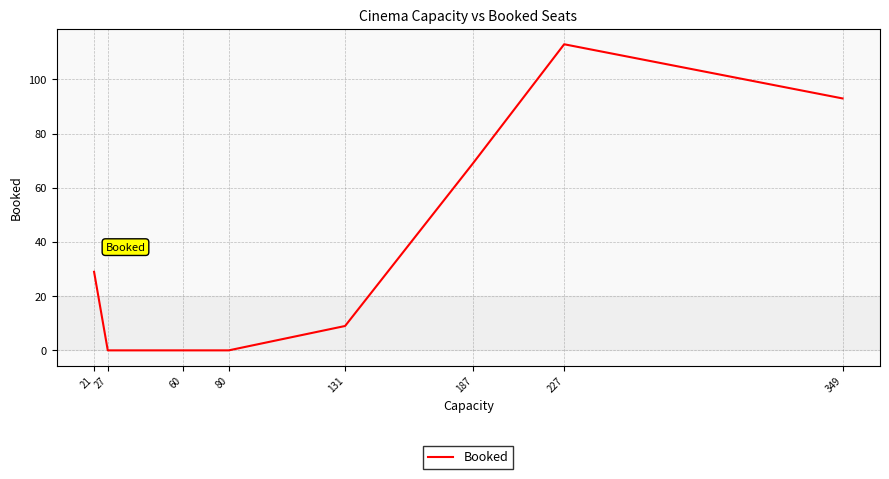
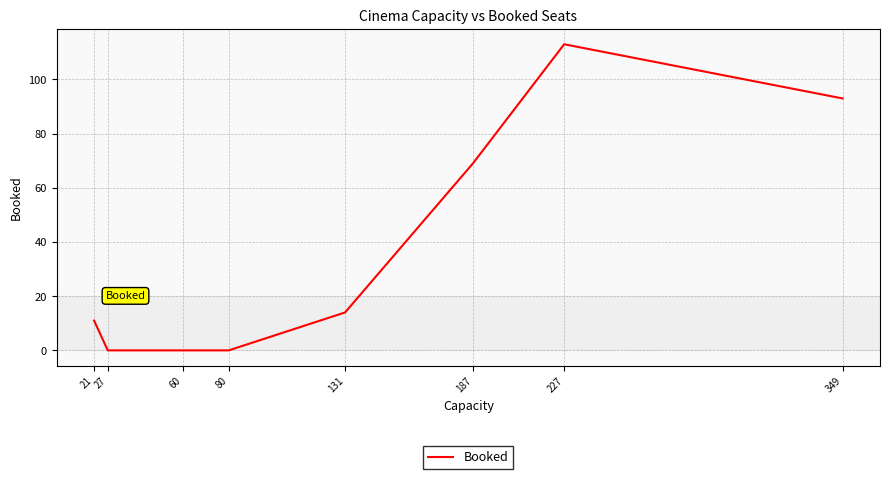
21: 29 -> 11
131: 9 -> 14
